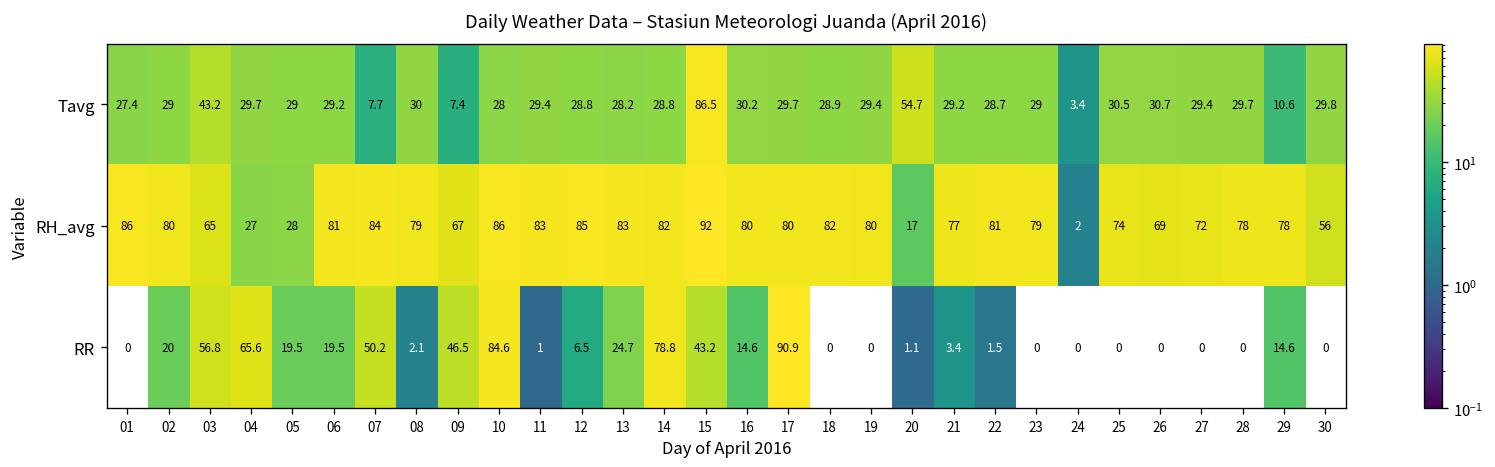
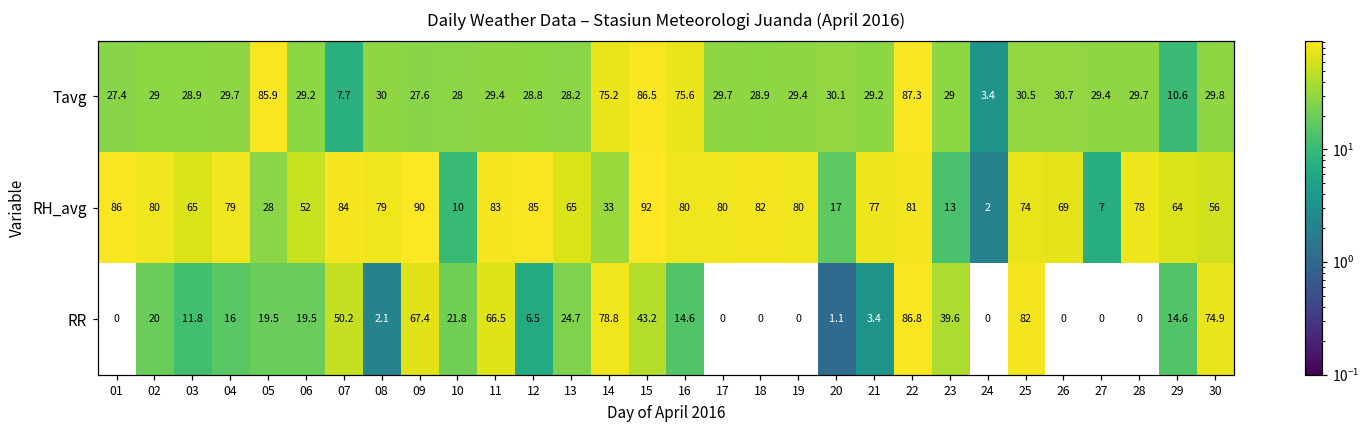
Tavg, 03: 43.2 -> 28.9
Tavg, 05: 29 -> 85.9
Tavg, 09: 7.4 -> 27.6
Tavg, 14: 28.8 -> 75.2
Tavg, 16: 30.2 -> 75.6
Tavg, 20: 54.7 -> 30.1
Tavg, 22: 28.7 -> 87.3
RH_avg, 04: 27 -> 79
RH_avg, 06: 81 -> 52
RH_avg, 09: 67 -> 90
RH_avg, 10: 86 -> 10
RH_avg, 13: 83 -> 65
RH_avg, 14: 82 -> 33
RH_avg, 23: 79 -> 13
RH_avg, 27: 72 -> 7
RH_avg, 29: 78 -> 64
RR, 03: 56.8 -> 11.8
RR, 04: 65.6 -> 16
RR, 09: 46.5 -> 67.4
RR, 10: 84.6 -> 21.8
RR, 11: 1 -> 66.5
RR, 17: 90.9 -> 0
RR, 22: 1.5 -> 86.8
RR, 23: 0 -> 39.6
RR, 25: 0 -> 82
RR, 30: 0 -> 74.9
